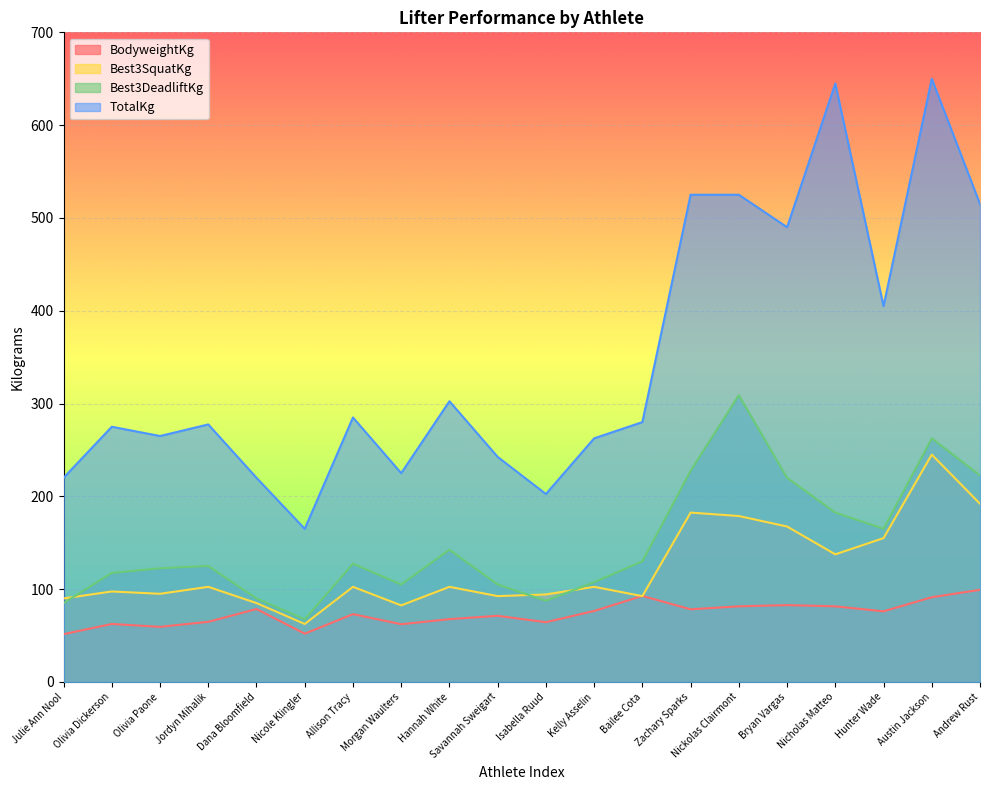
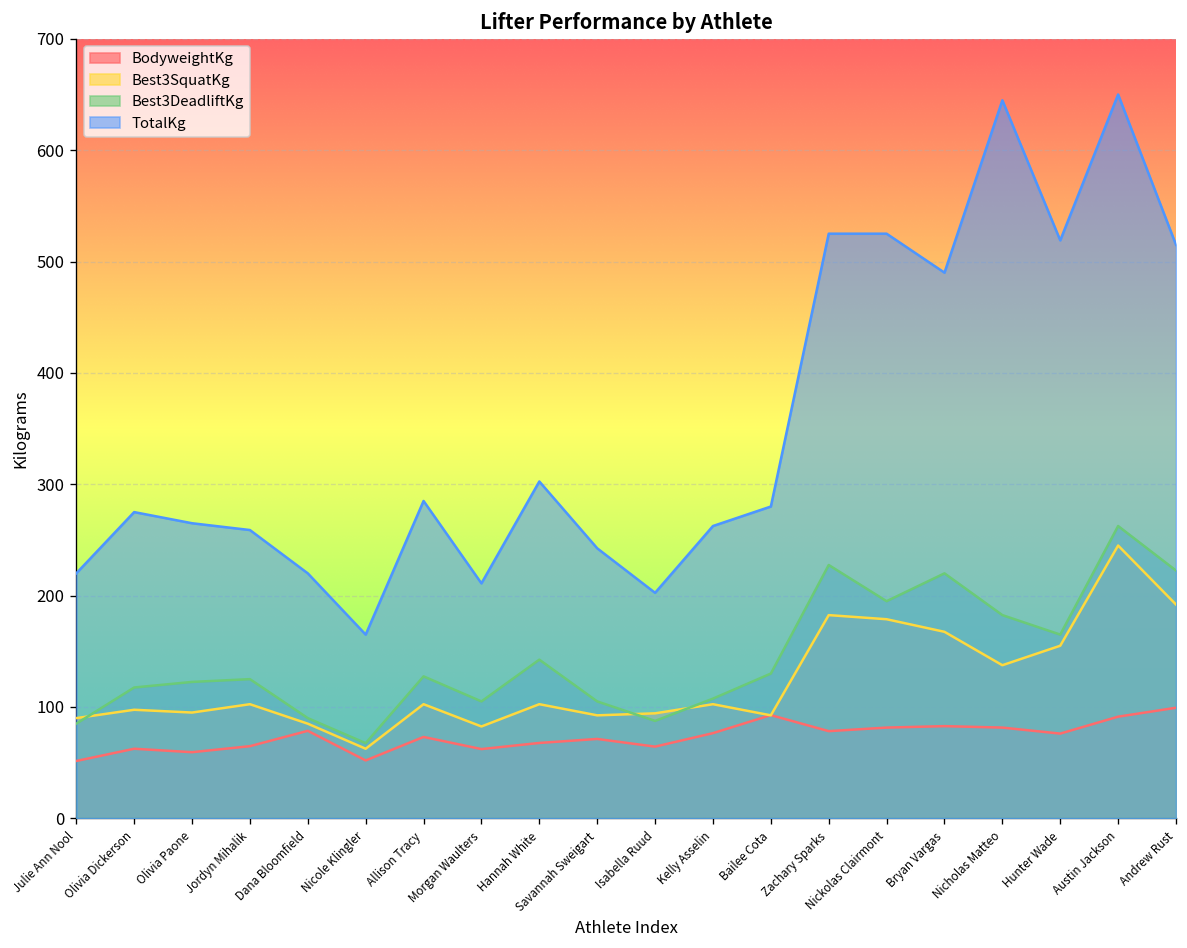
TotalKg, Jordyn Mihalik: 280 -> 260
TotalKg, Morgan Waulters: 230 -> 210
Best3DeadliftKg, Nickolas Clairmont: 310 -> 200
TotalKg, Hunter Wade: 410 -> 520
